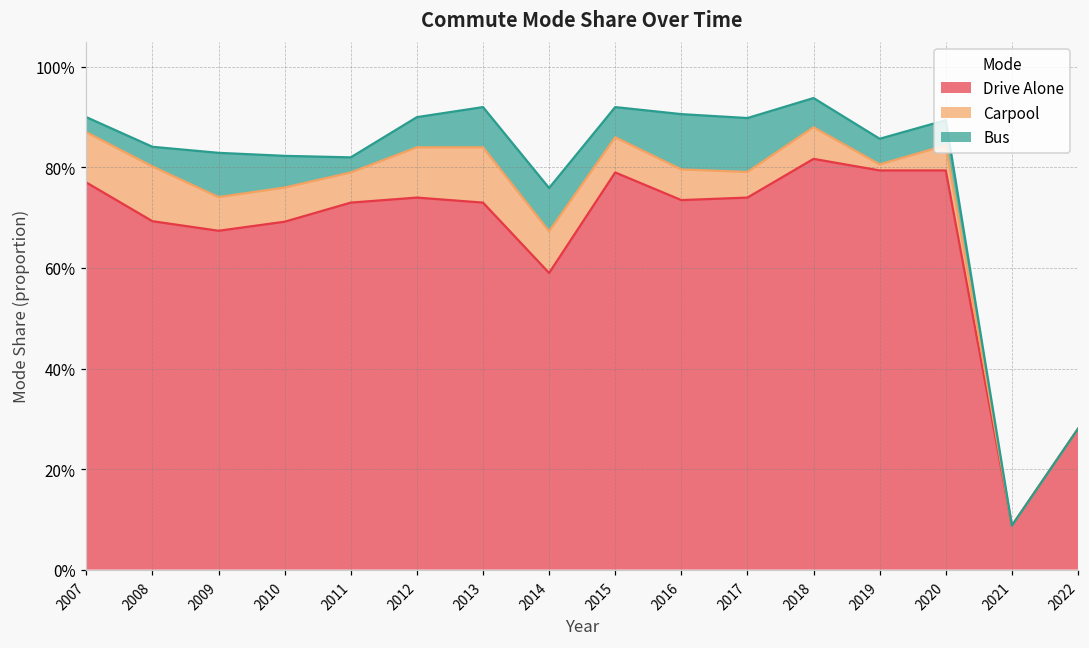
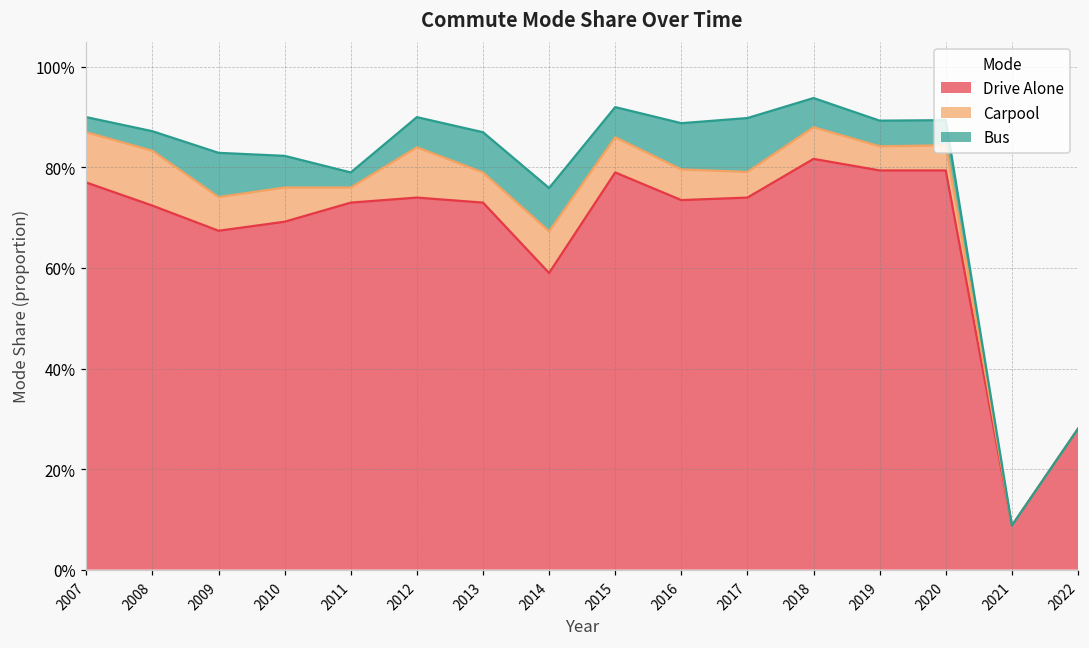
Drive Alone, 2008: 69% -> 72%
Carpool, 2011: 6% -> 3%
Carpool, 2013: 11% -> 6%
Bus, 2016: 11% -> 9%
Carpool, 2019: 1% -> 5%
